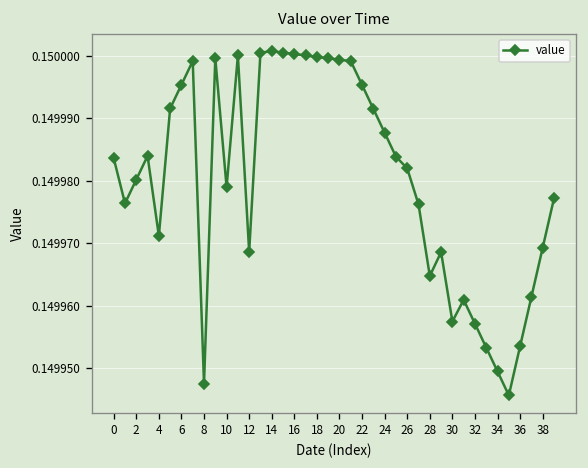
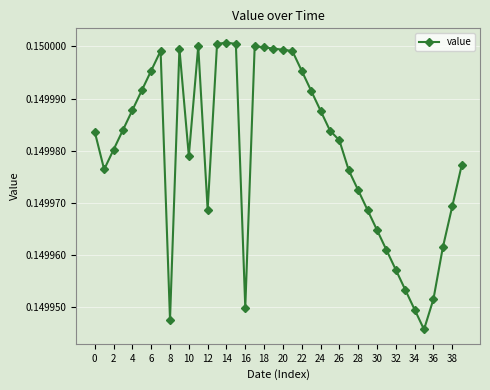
4: 0.149971 -> 0.149988
16: 0.150000 -> 0.149950
28: 0.149965 -> 0.149972
30: 0.149957 -> 0.149965
36: 0.149954 -> 0.149952
